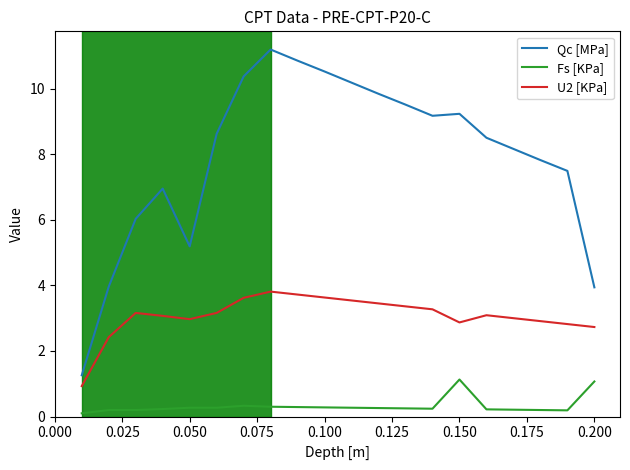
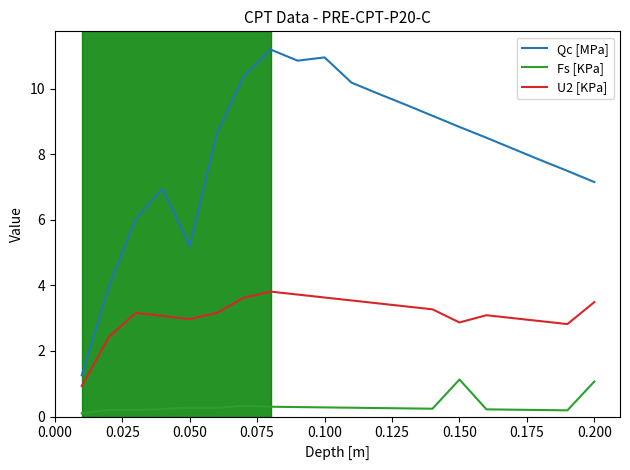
Qc [MPa], 0.100: 10.5 -> 11.0
Qc [MPa], 0.150: 9.2 -> 8.8
Qc [MPa], 0.200: 3.9 -> 7.2
U2 [KPa], 0.200: 2.7 -> 3.5
